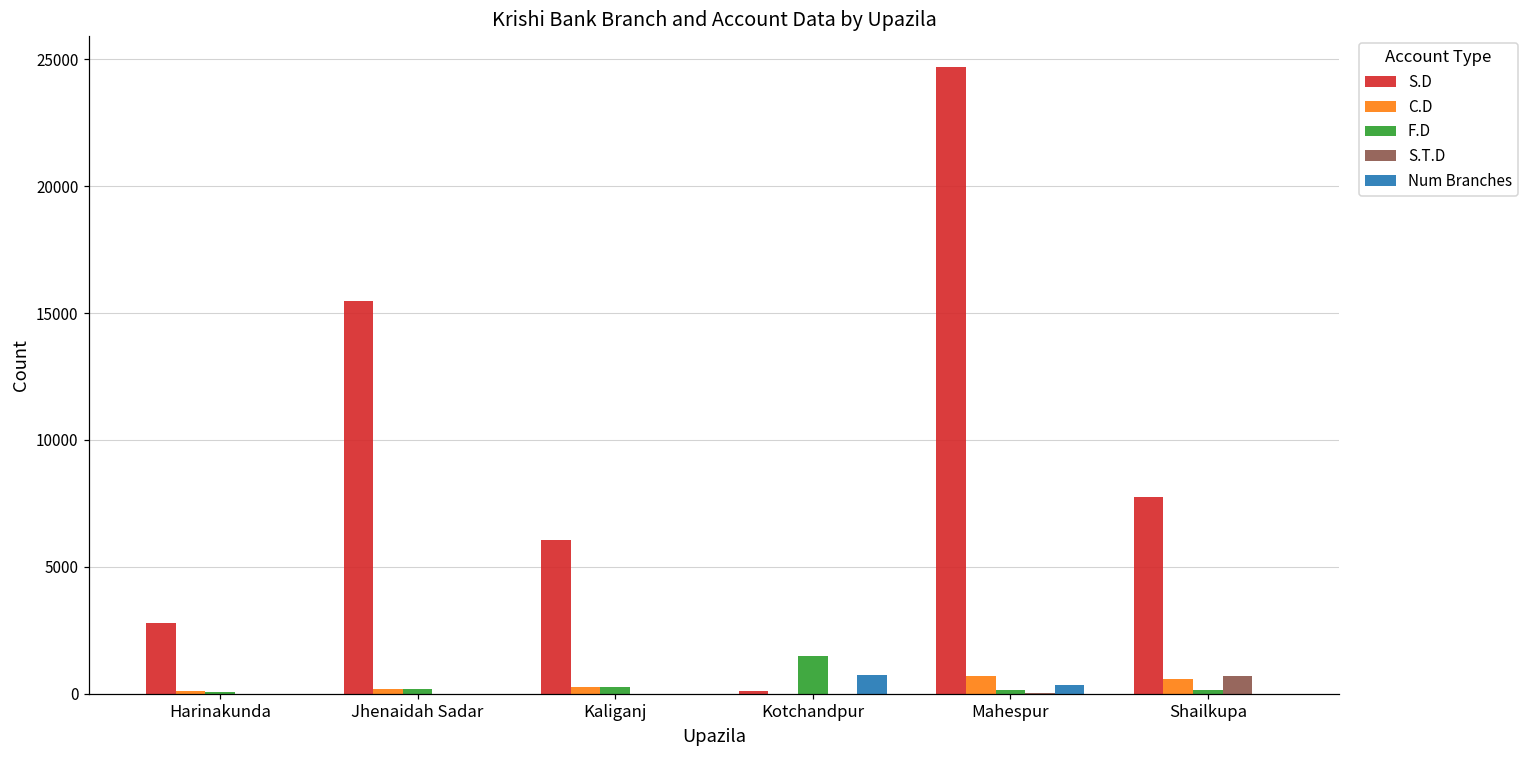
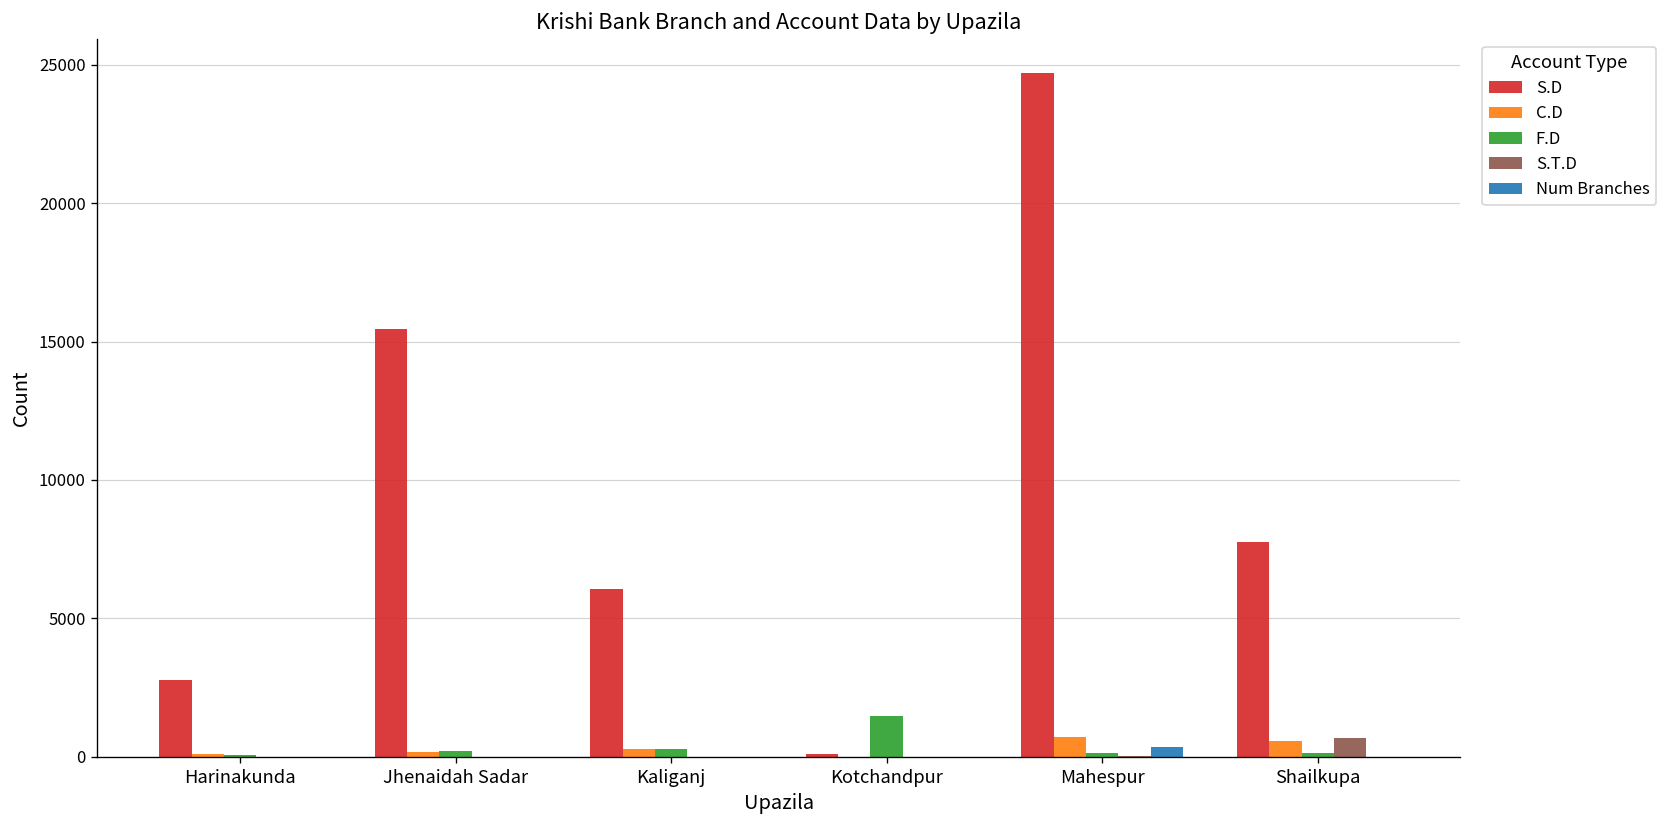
Num Branches, Kotchandpur: 700 -> 0
